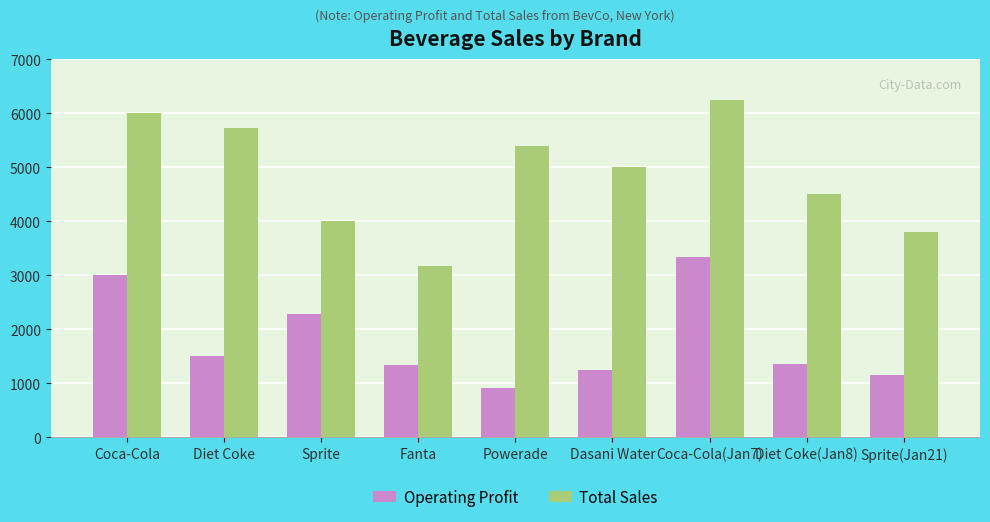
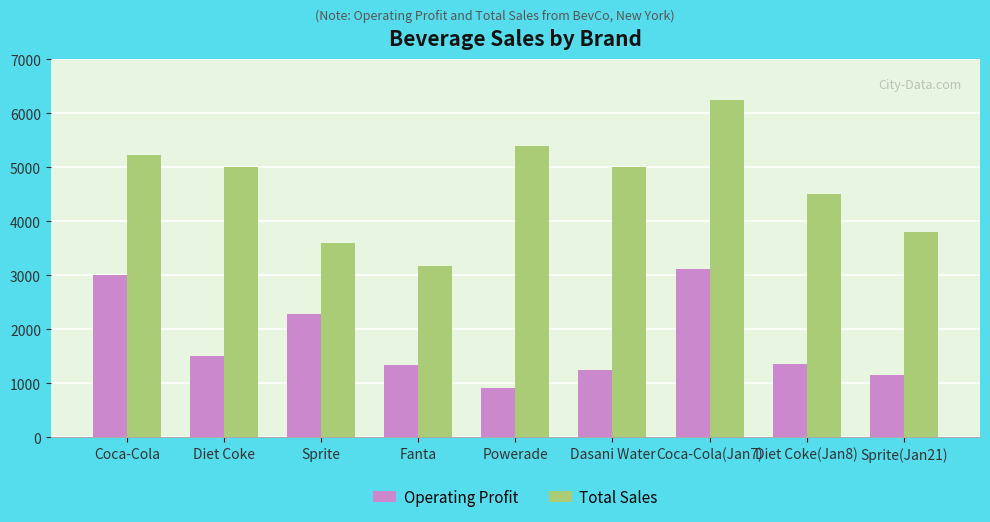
Total Sales, Coca-Cola: 6000 -> 5200
Total Sales, Diet Coke: 5700 -> 5000
Total Sales, Sprite: 4000 -> 3600
Operating Profit, Coca-Cola(Jan7): 3300 -> 3100
